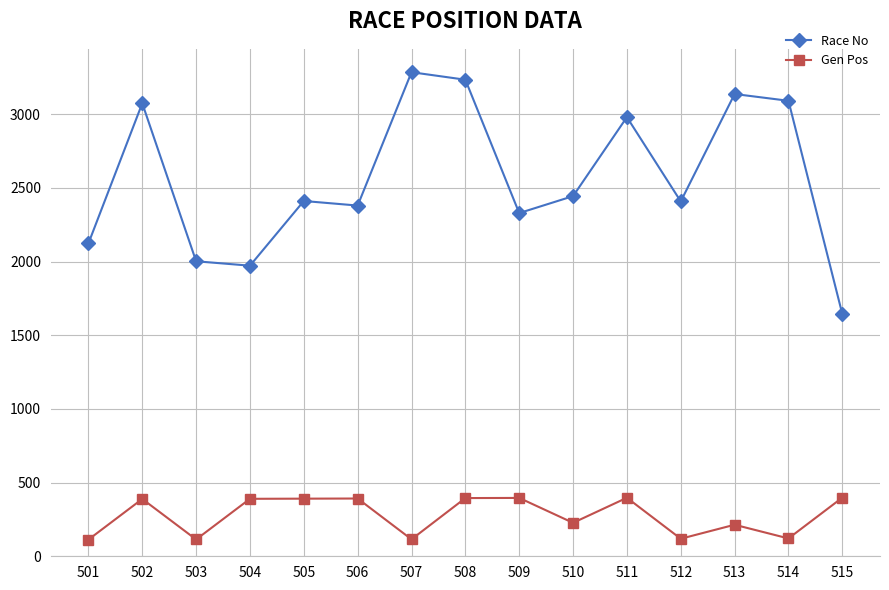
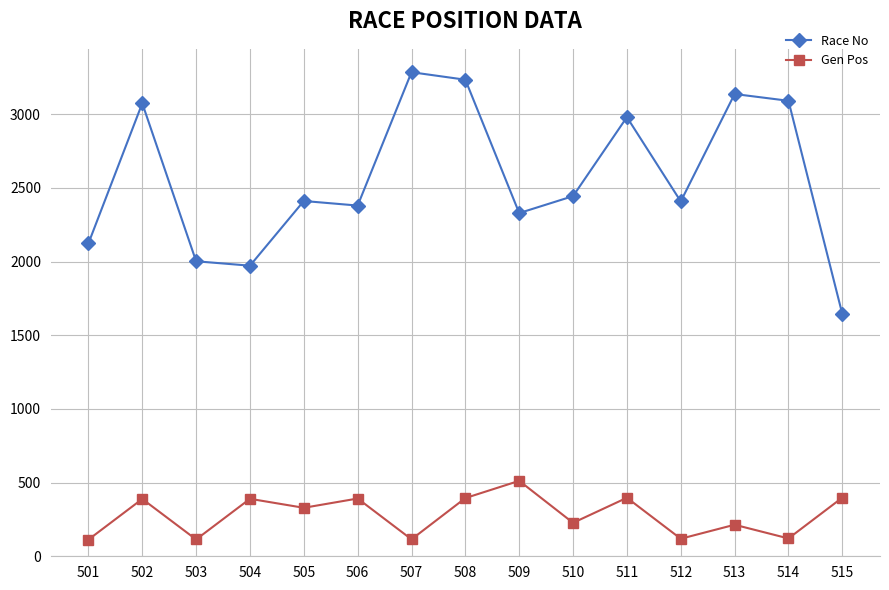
Gen Pos, 505: 390 -> 330
Gen Pos, 509: 400 -> 510
